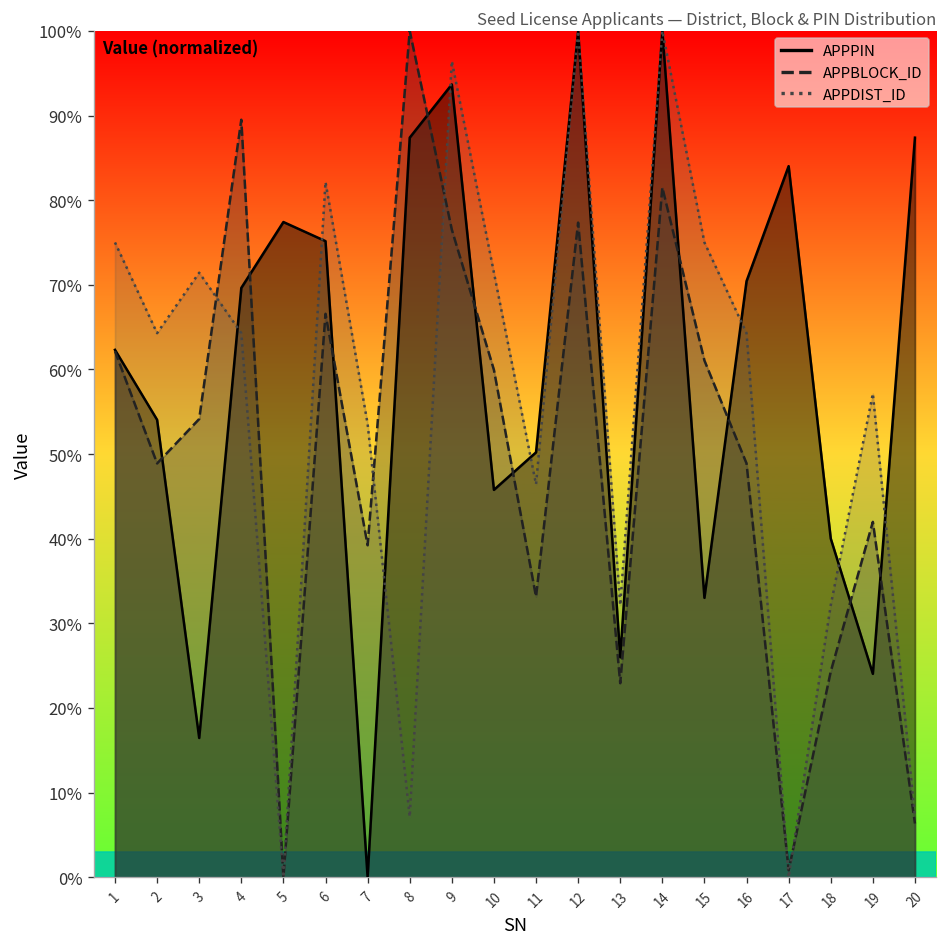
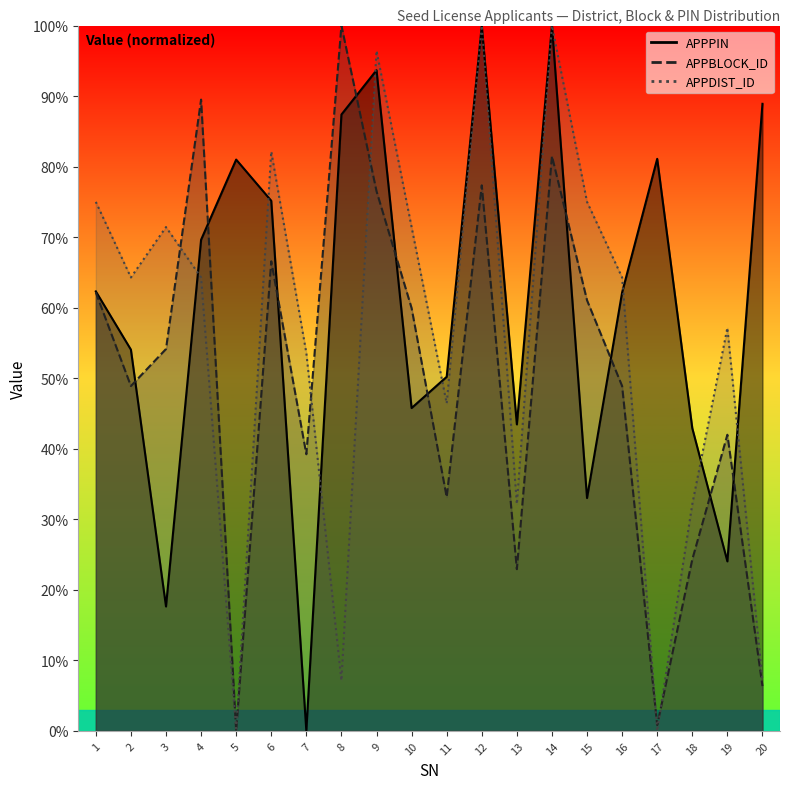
APPPIN, 3: 16% -> 18%
APPPIN, 5: 77% -> 81%
APPPIN, 13: 26% -> 43%
APPPIN, 16: 70% -> 62%
APPPIN, 17: 84% -> 81%
APPPIN, 18: 40% -> 43%
APPPIN, 20: 87% -> 89%
